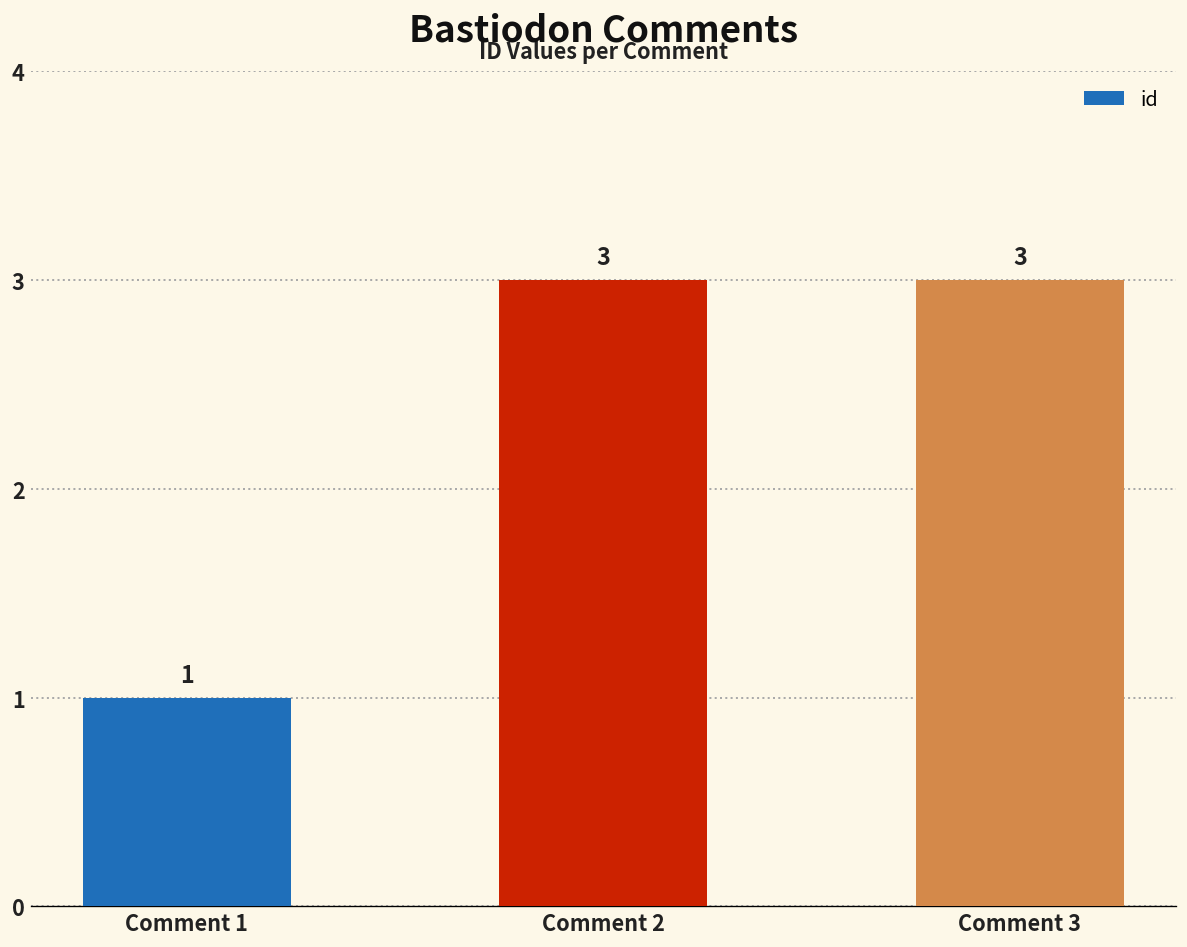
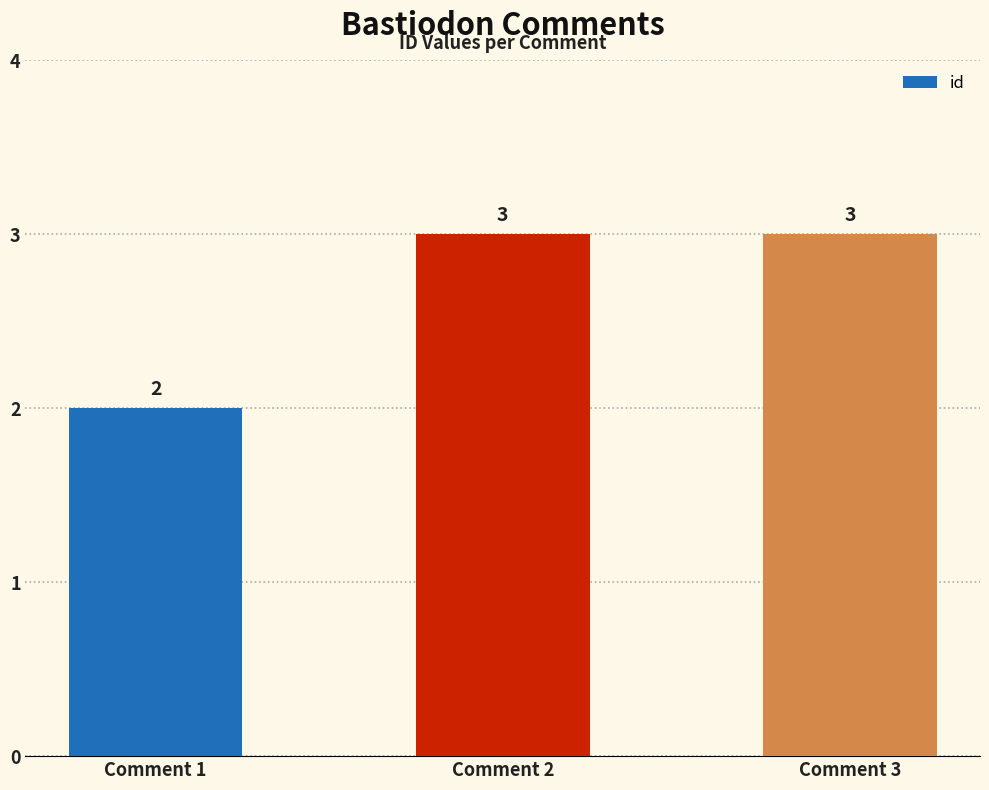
Comment 1: 1 -> 2
